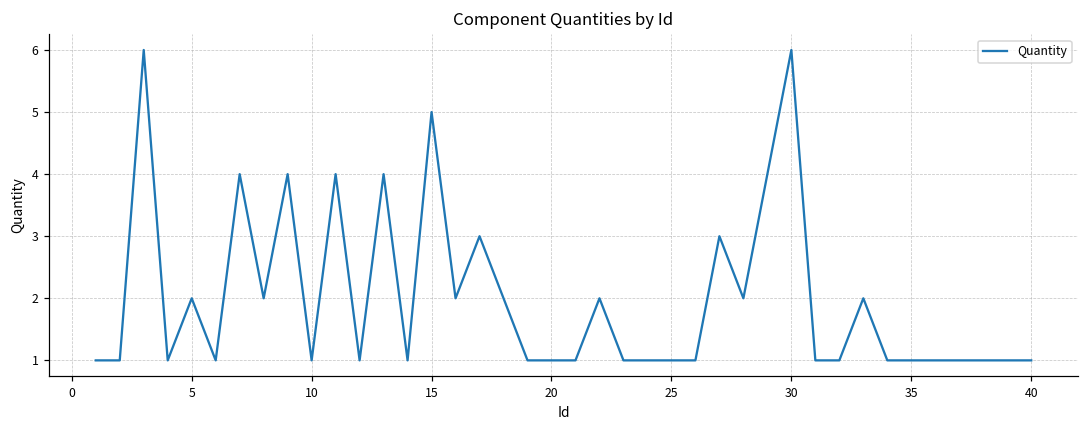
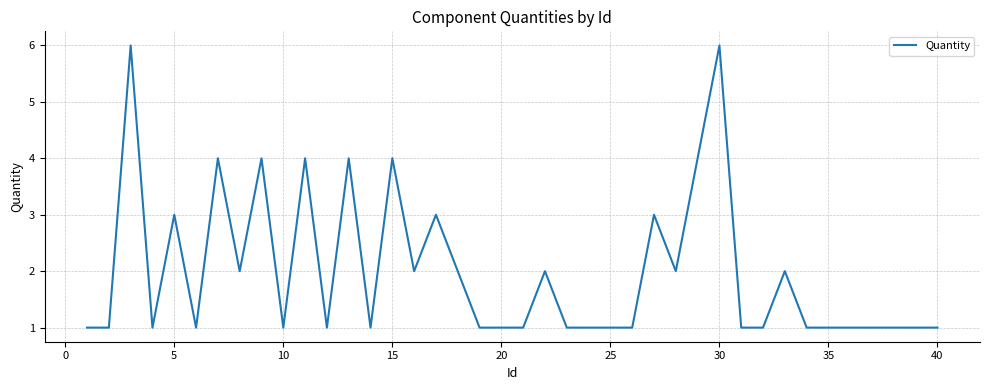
5: 2 -> 3
15: 5 -> 4
